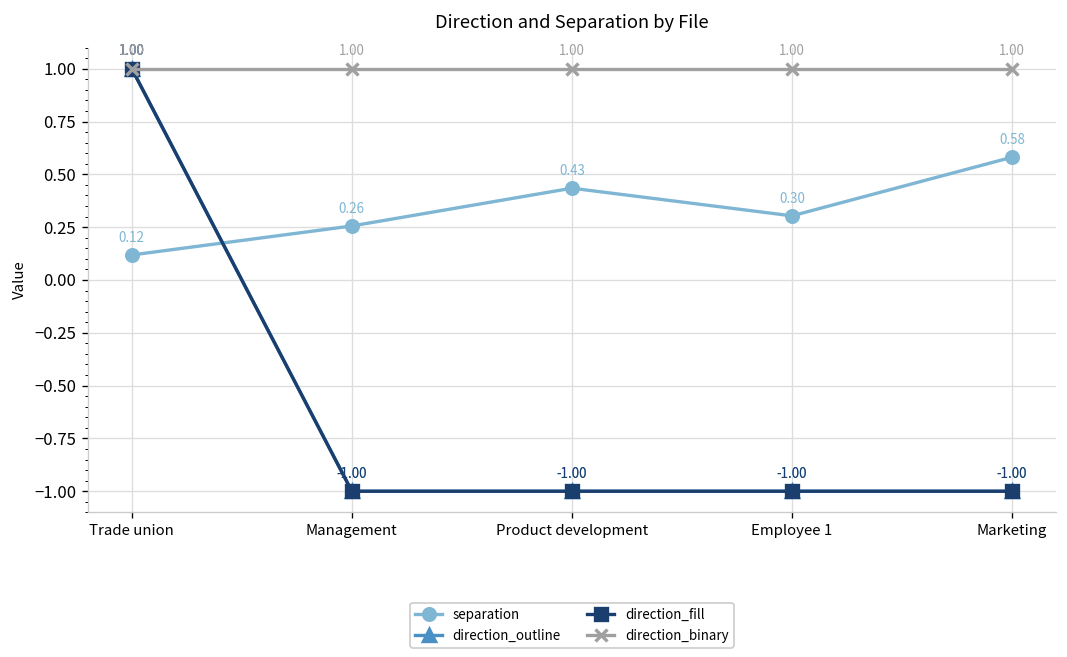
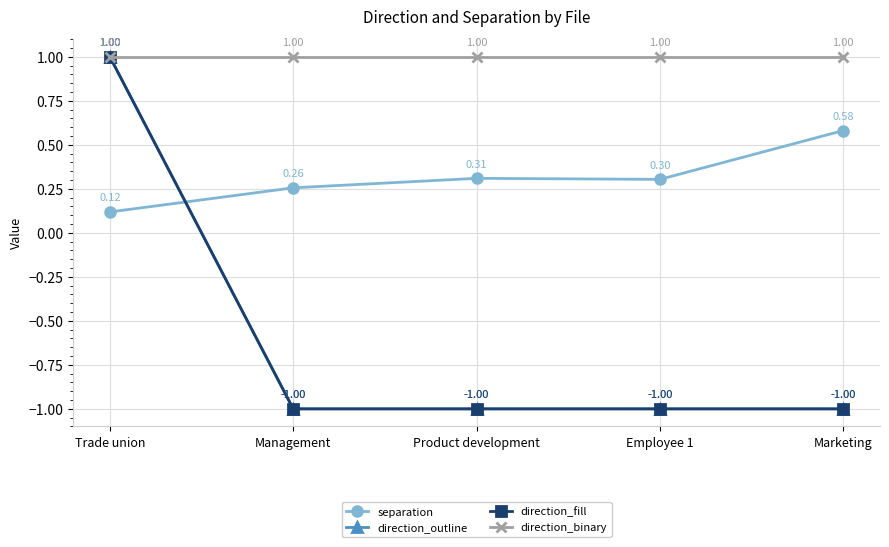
separation, Product development: 0.43 -> 0.31
